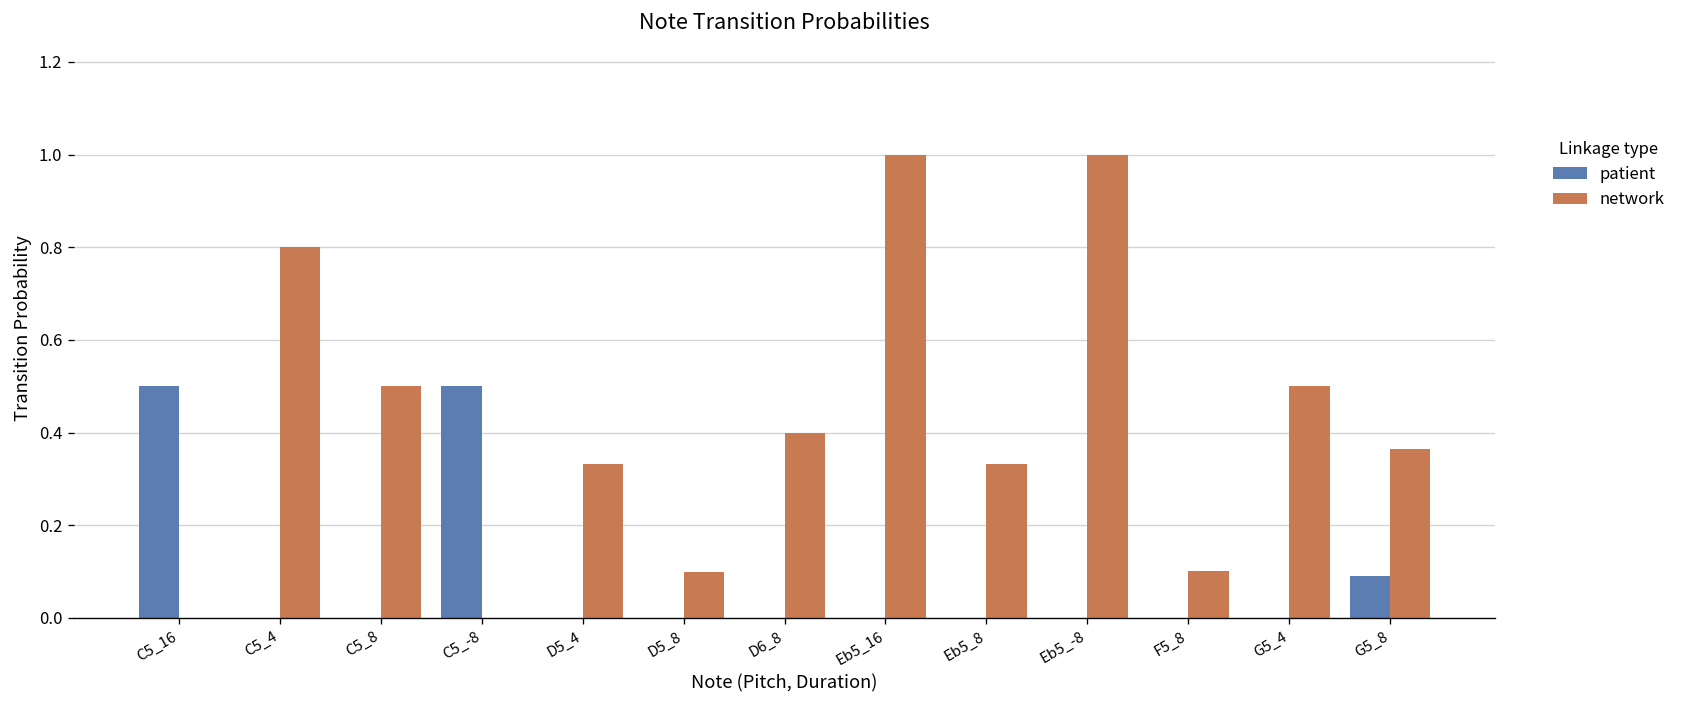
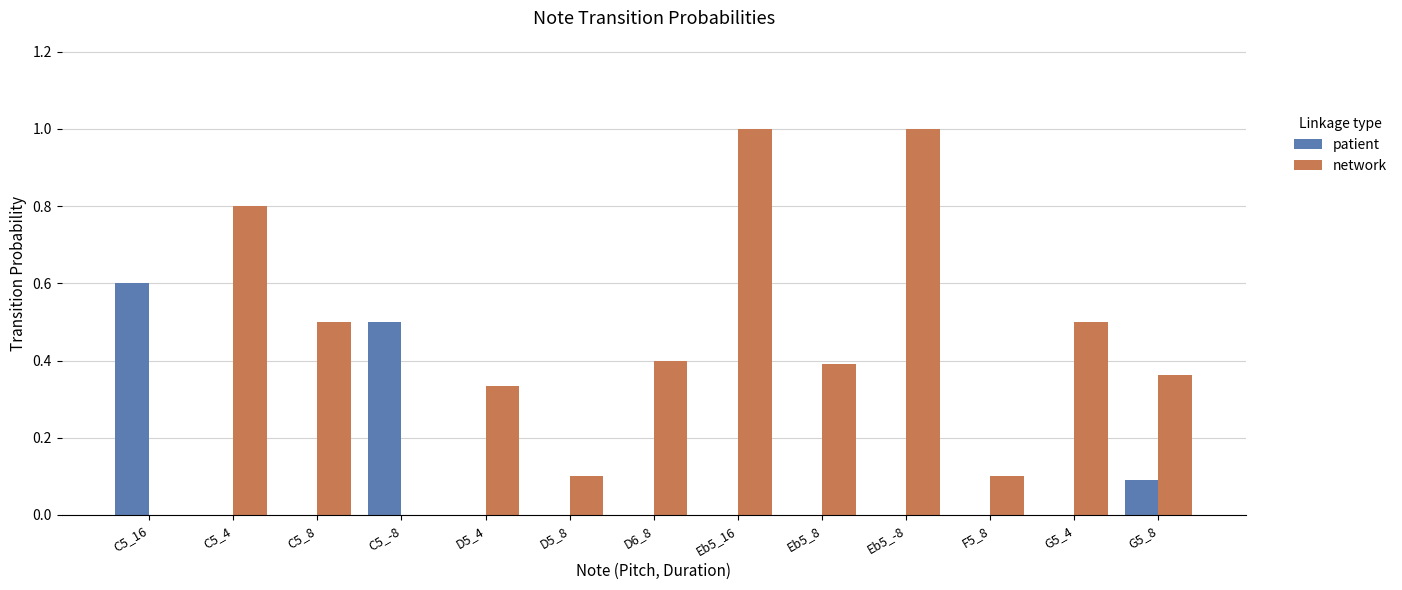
patient, C5_16: 0.5 -> 0.6
network, Eb5_8: 0.33 -> 0.39
